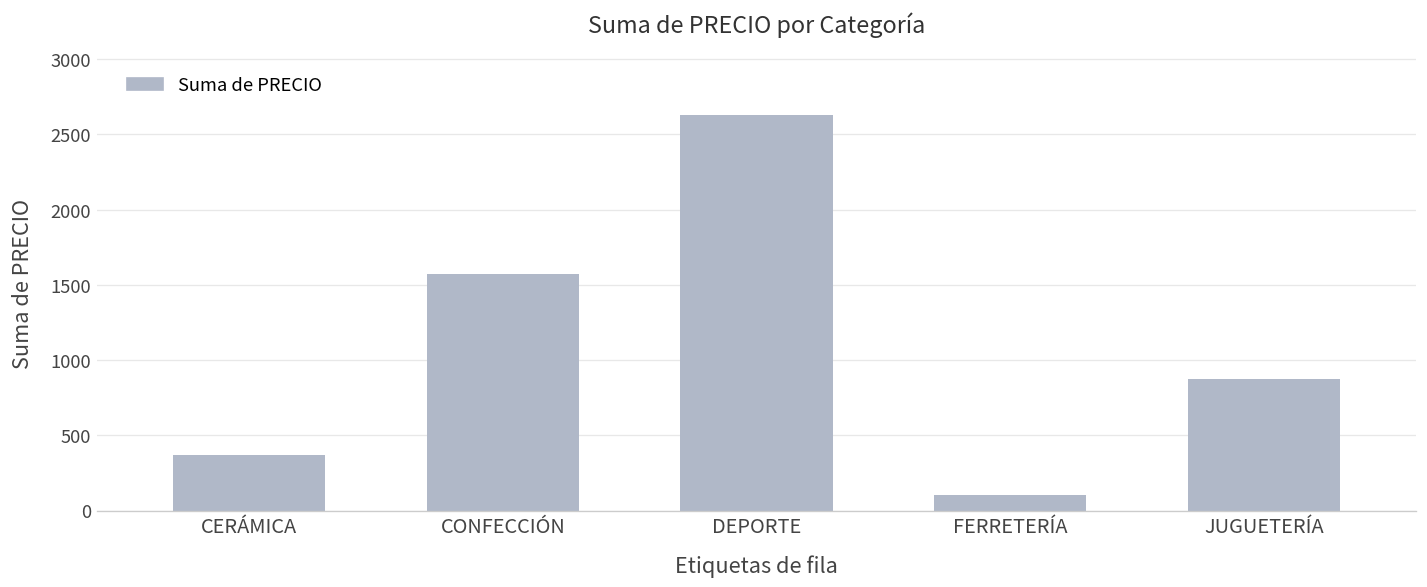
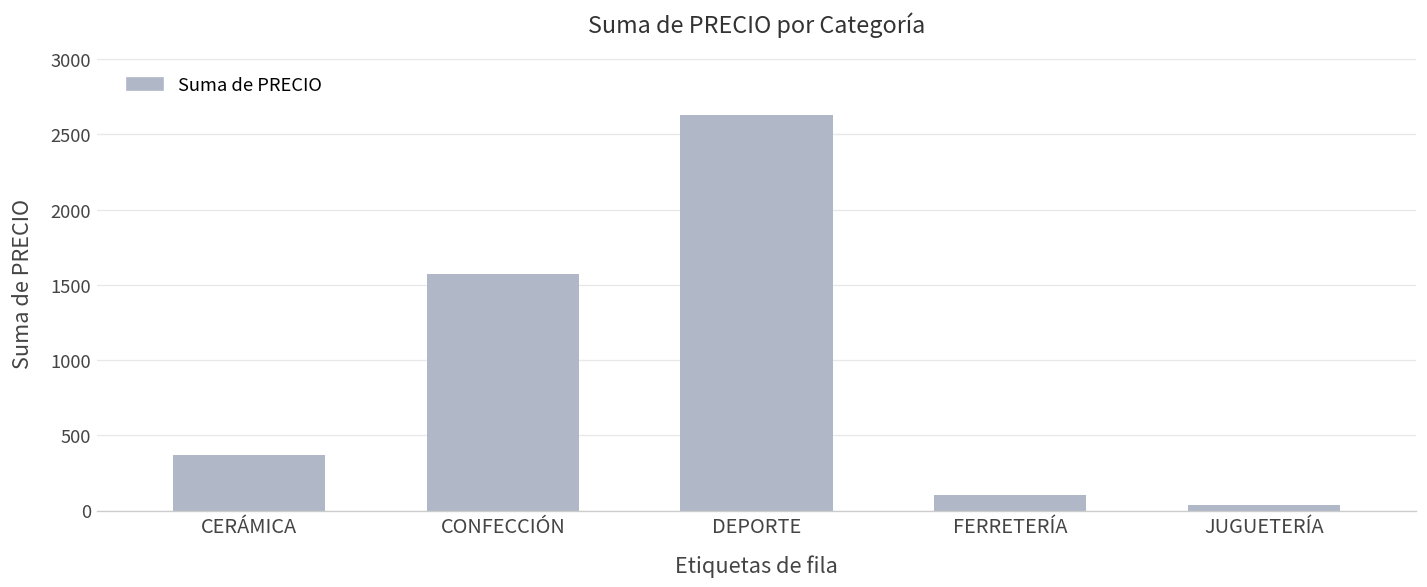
JUGUETERÍA: 880 -> 40
